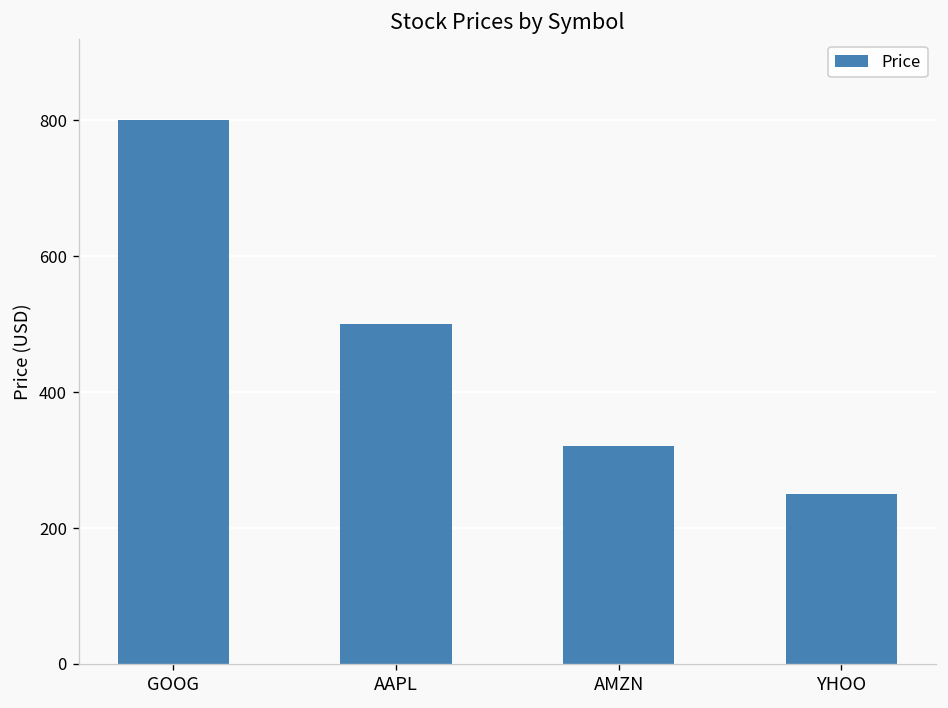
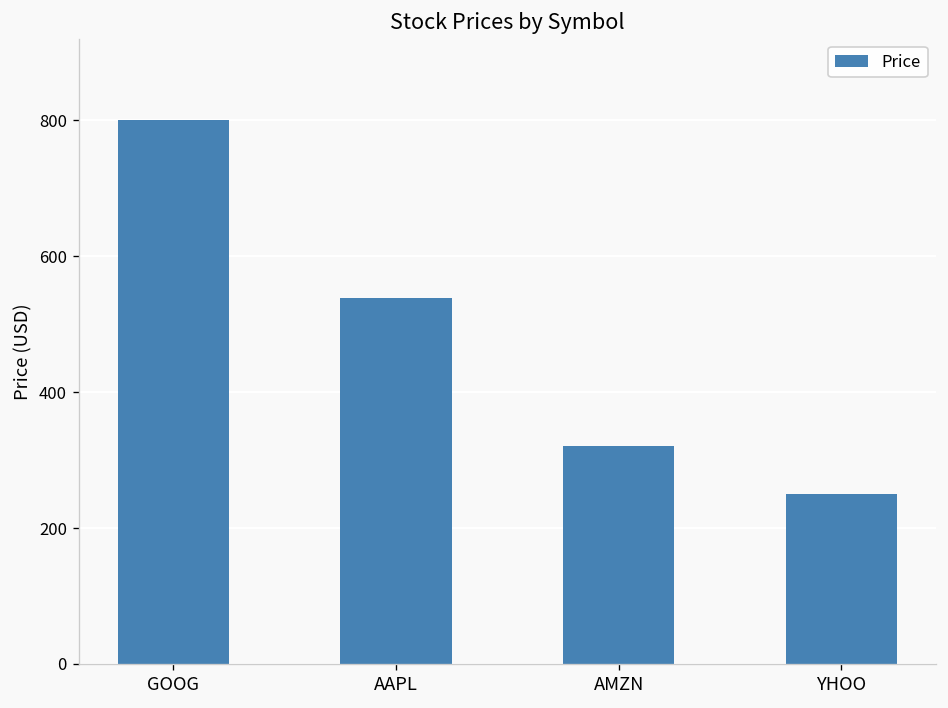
AAPL: 500 -> 540
